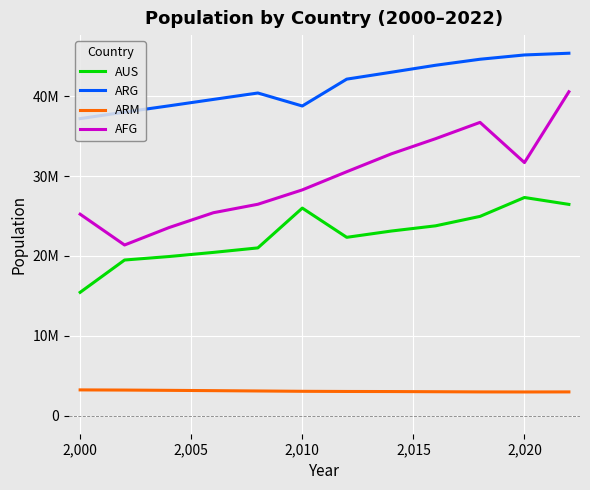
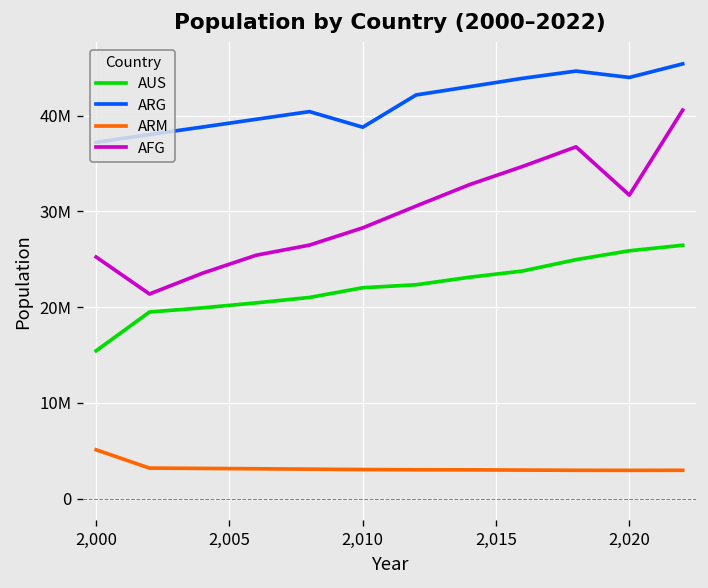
ARM, 2,000: 3000000 -> 5000000
AUS, 2,010: 26000000 -> 22000000
AUS, 2,020: 27000000 -> 26000000
ARG, 2,020: 45000000 -> 44000000
